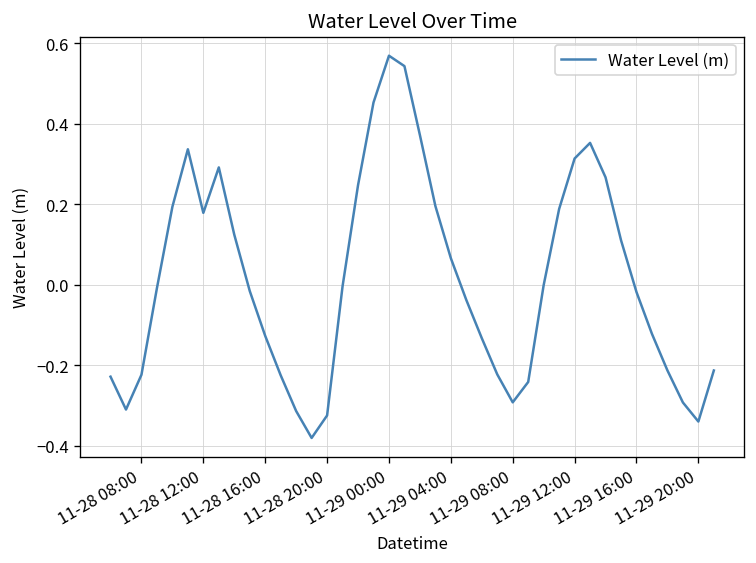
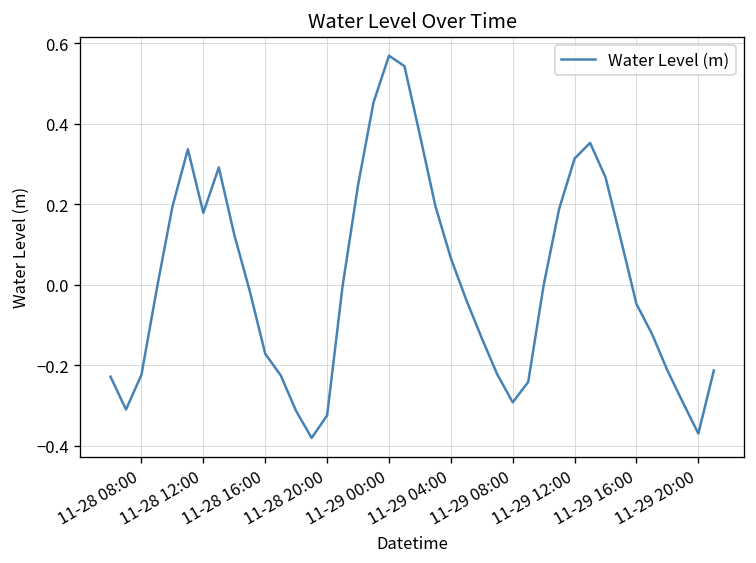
11-28 16:00: -0.13 -> -0.17
11-29 16:00: -0.02 -> -0.05
11-29 20:00: -0.34 -> -0.37
